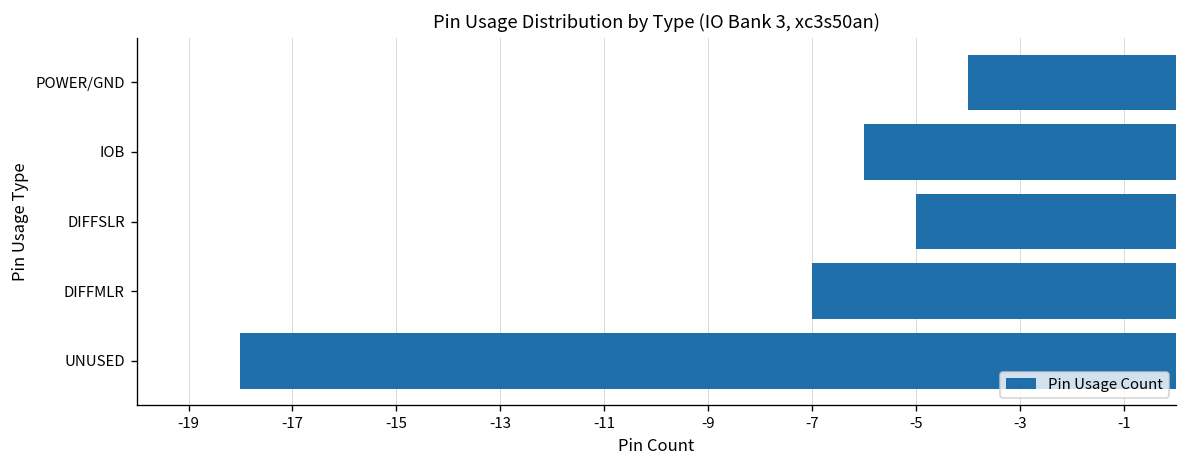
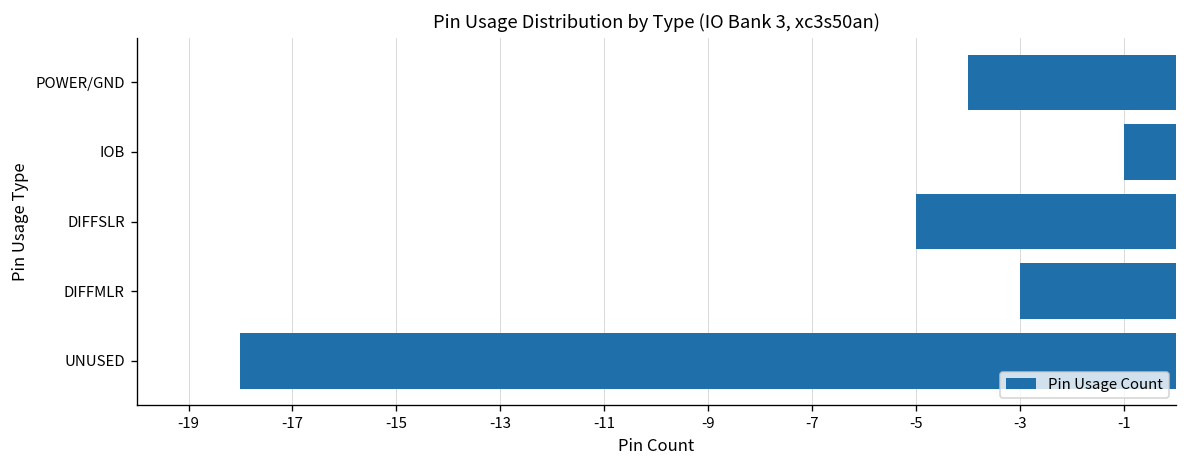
IOB: -6 -> -1
DIFFMLR: -7 -> -3
